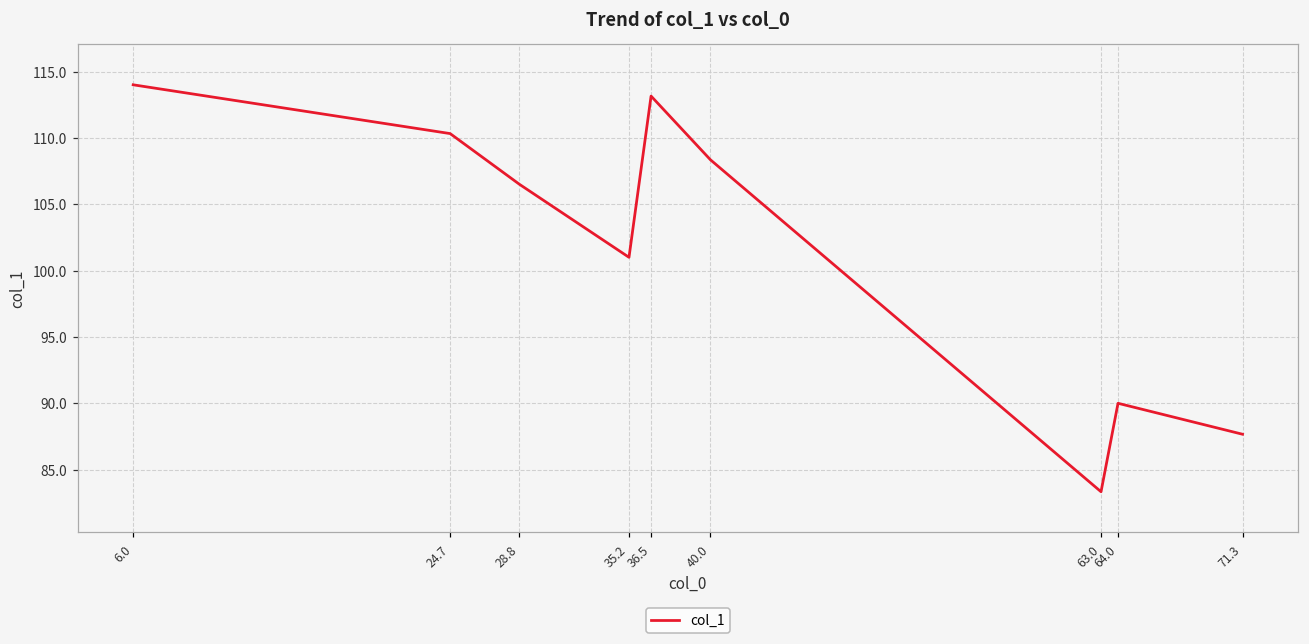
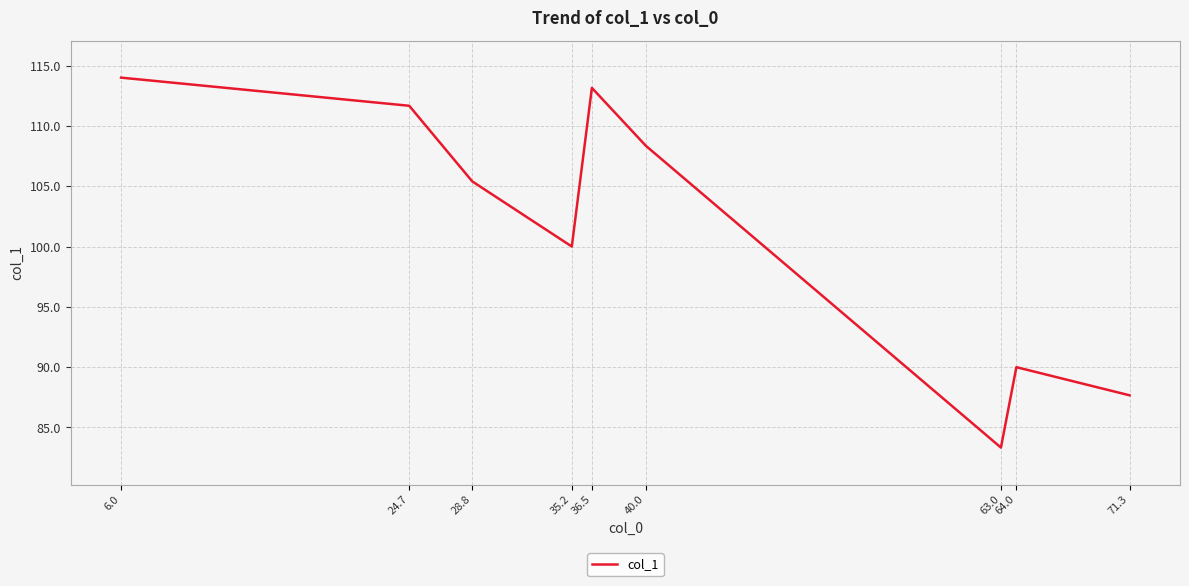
24.7: 110.3 -> 111.7
28.8: 106.5 -> 105.4
35.2: 101 -> 100
